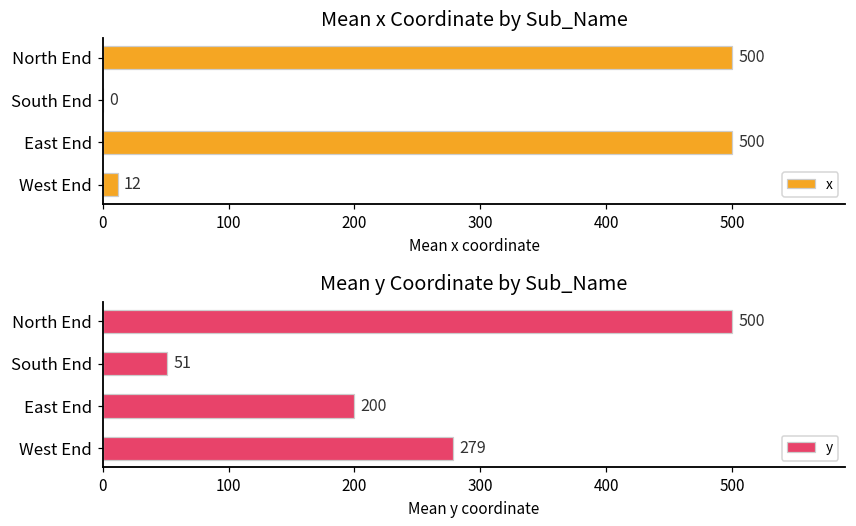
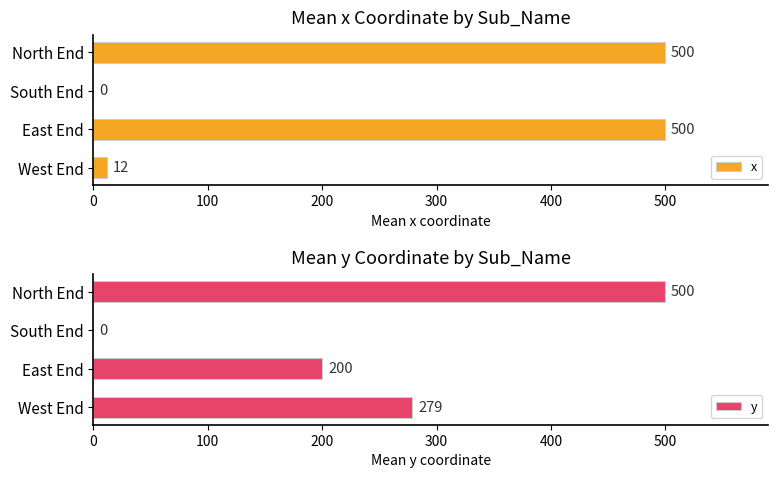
Mean y Coordinate by Sub_Name, South End: 51 -> 0
